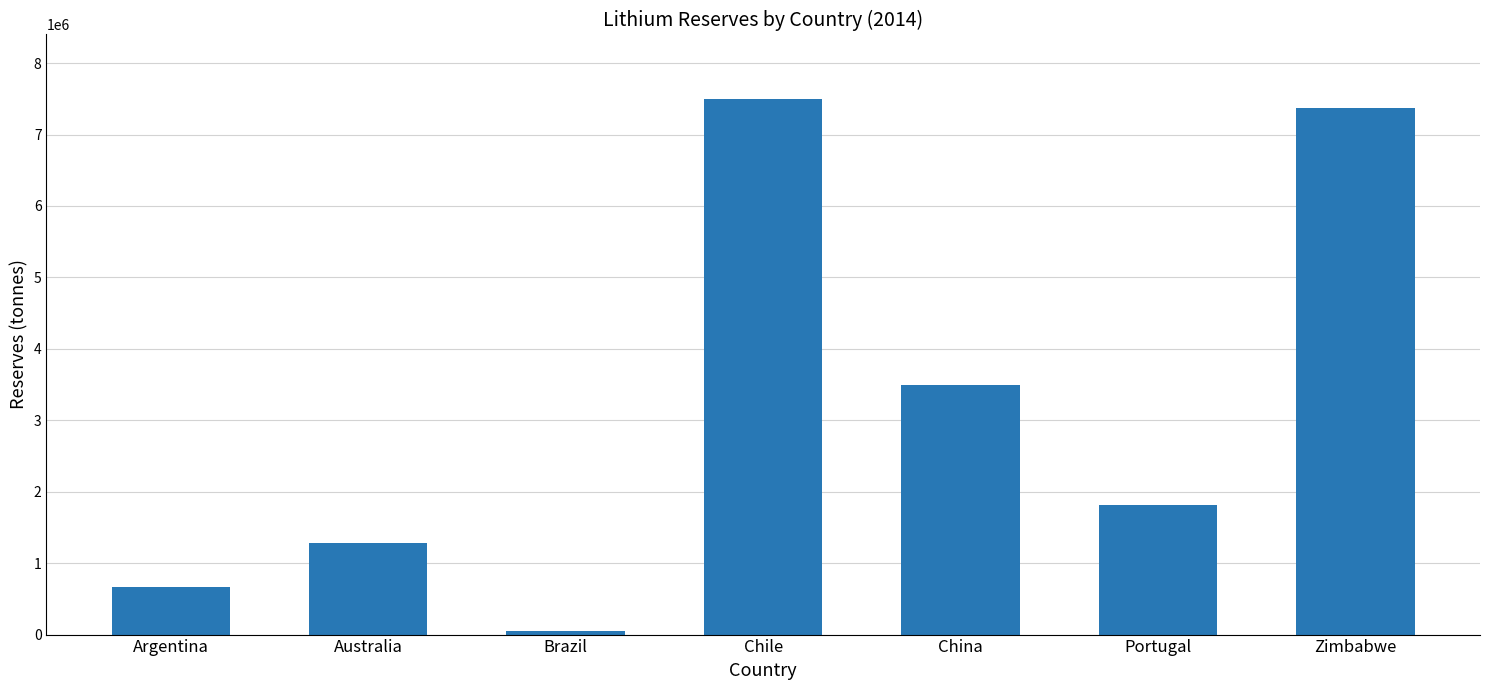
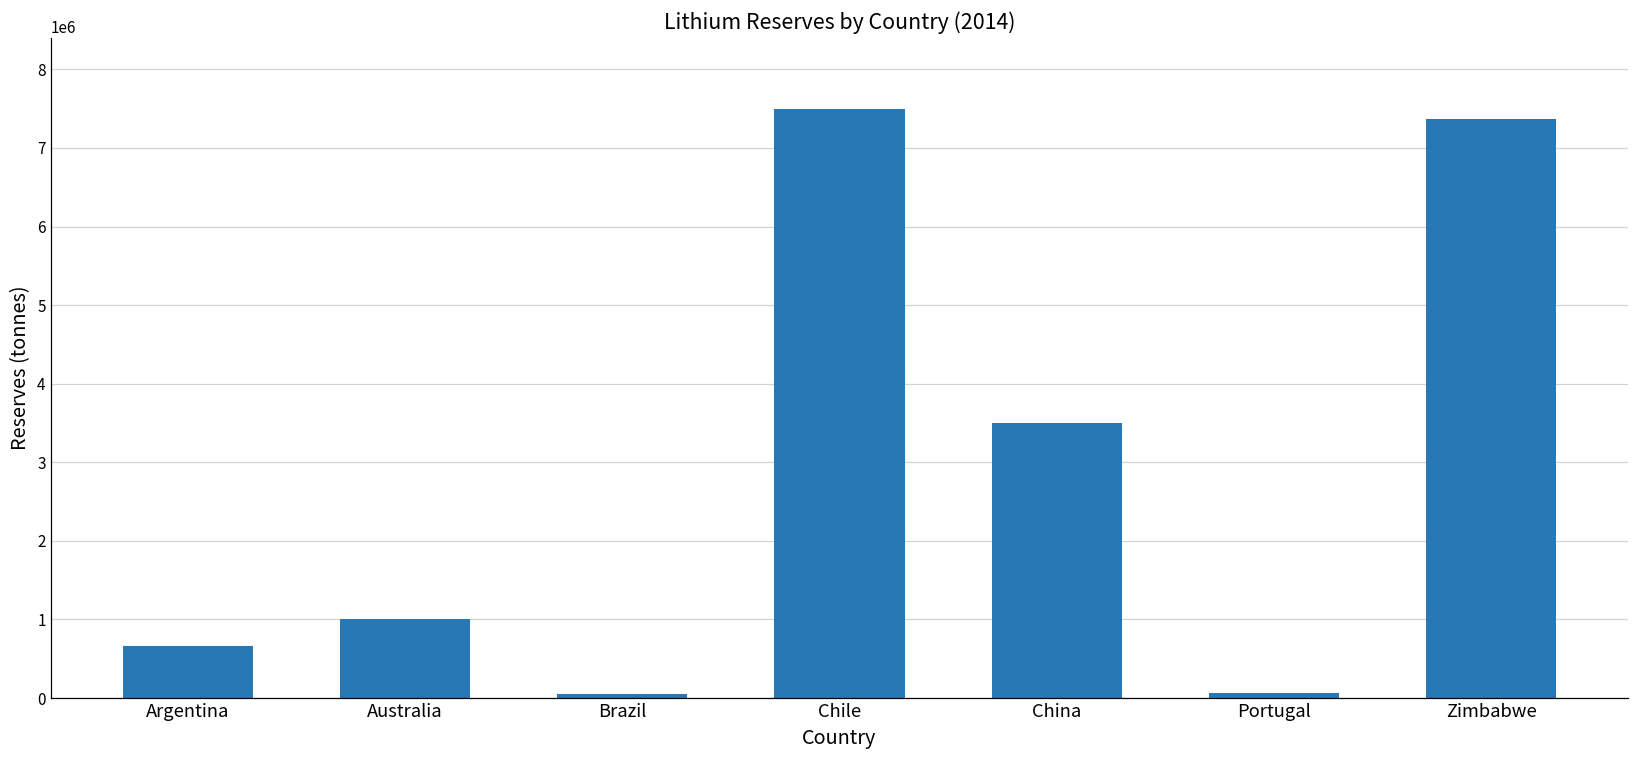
Australia: 1300000 -> 1000000
Portugal: 1800000 -> 100000
